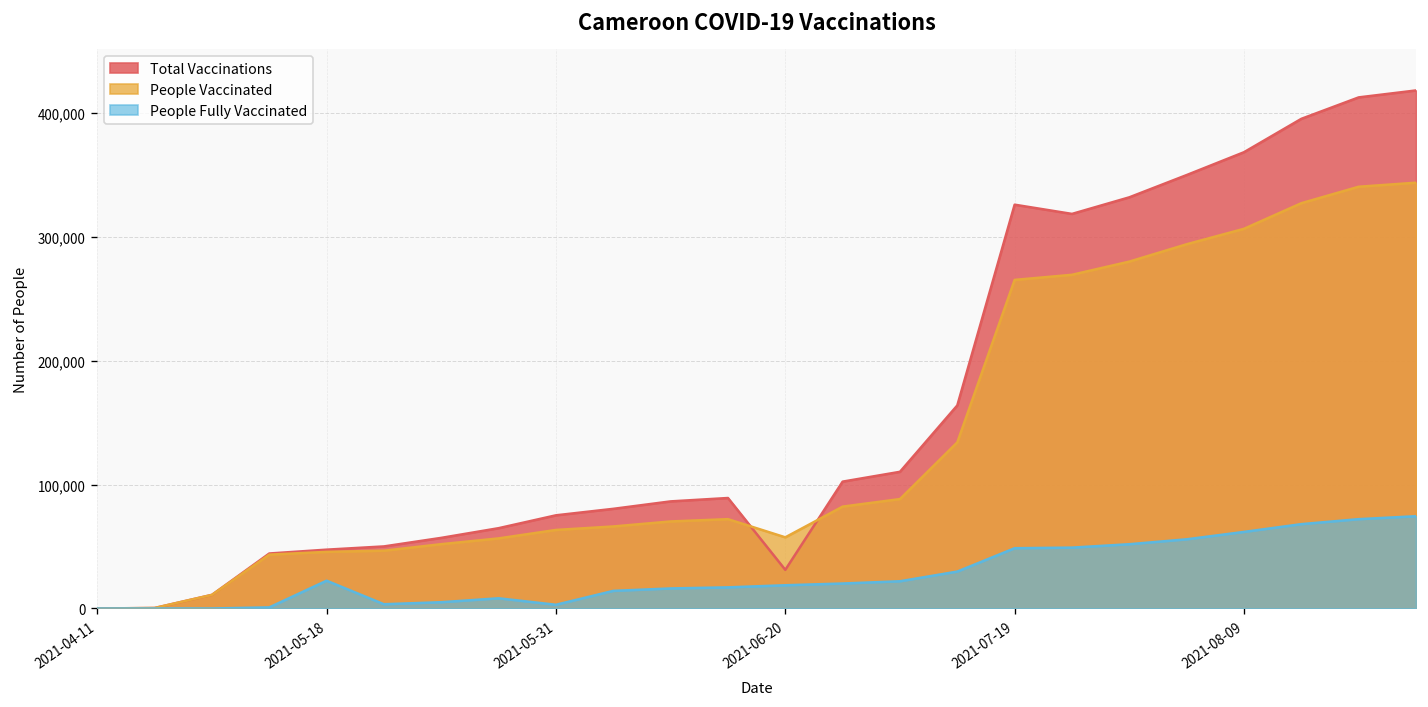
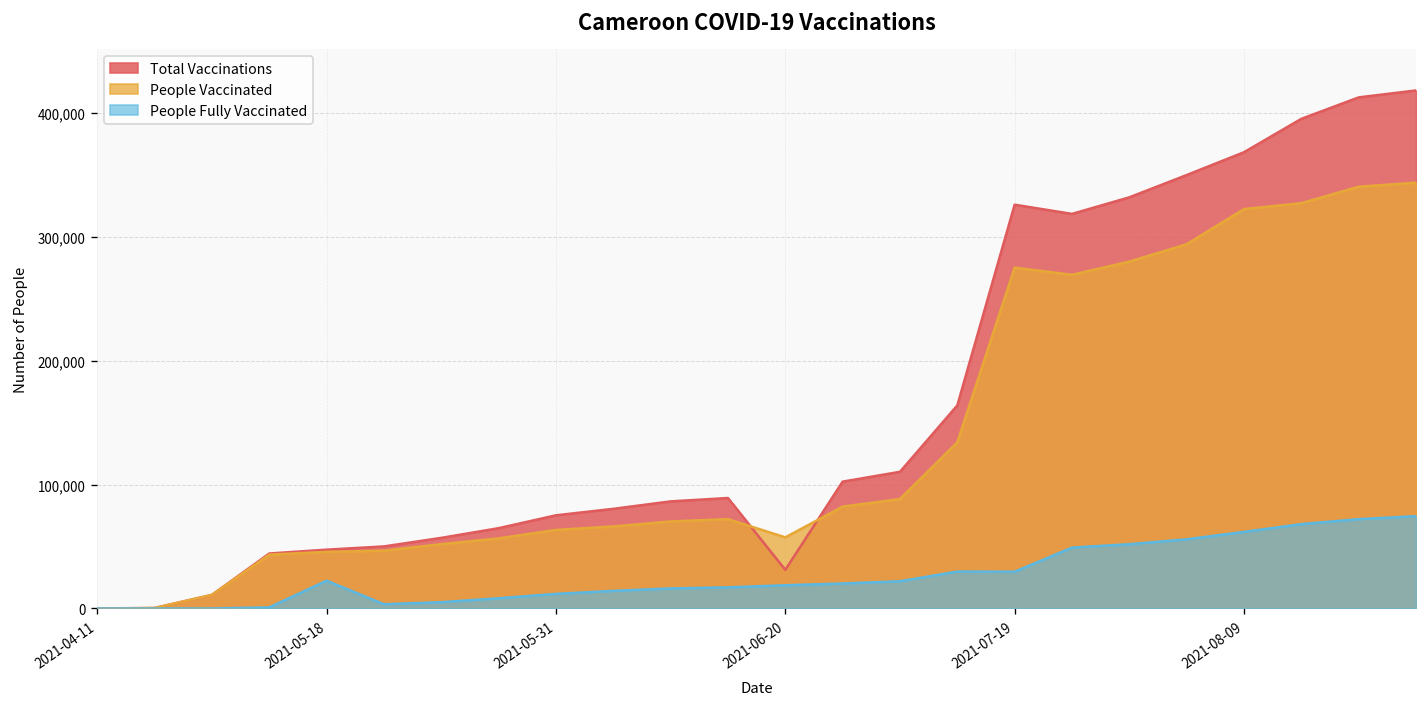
People Fully Vaccinated, 2021-05-31: 3,000 -> 12,000
People Vaccinated, 2021-07-19: 265,000 -> 275,000
People Fully Vaccinated, 2021-07-19: 49,000 -> 30,000
People Vaccinated, 2021-08-09: 306,000 -> 322,000
